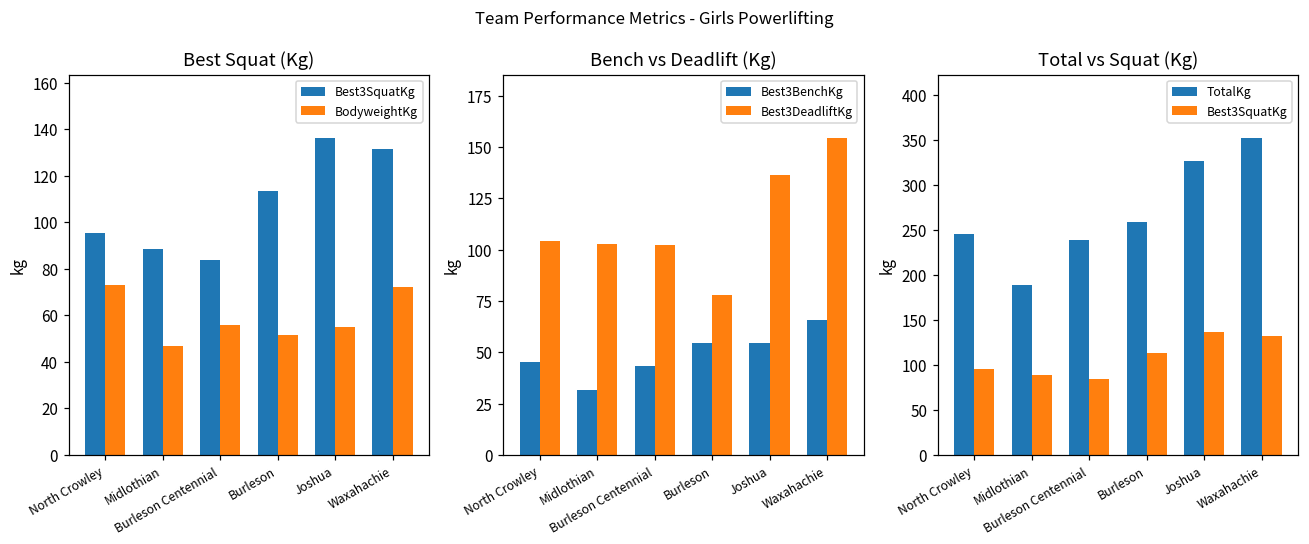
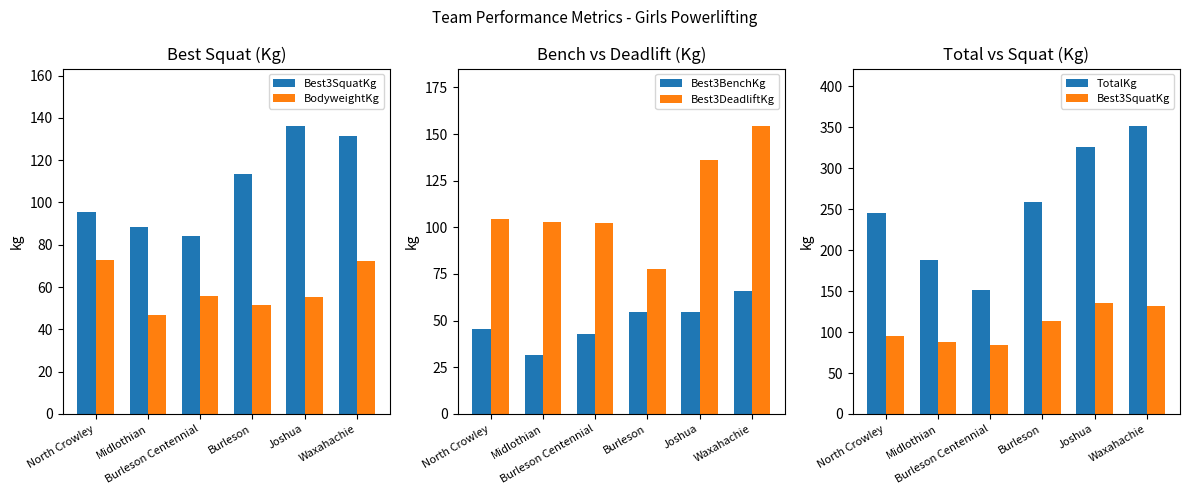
Total vs Squat (Kg), TotalKg, Burleson Centennial: 240 -> 150
